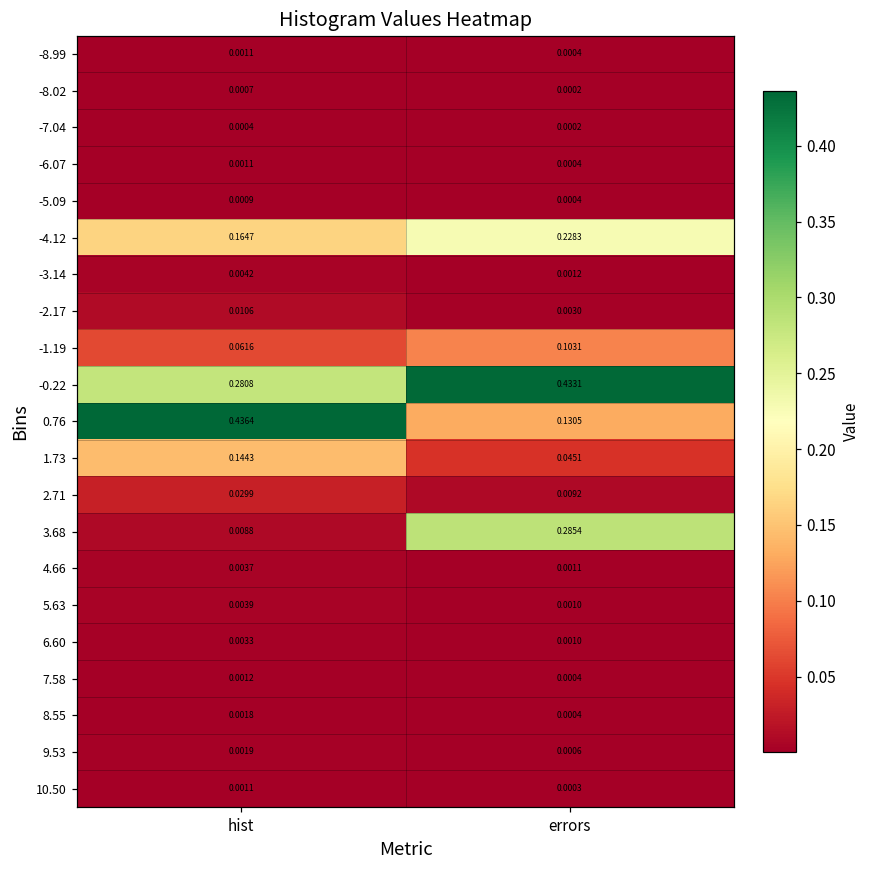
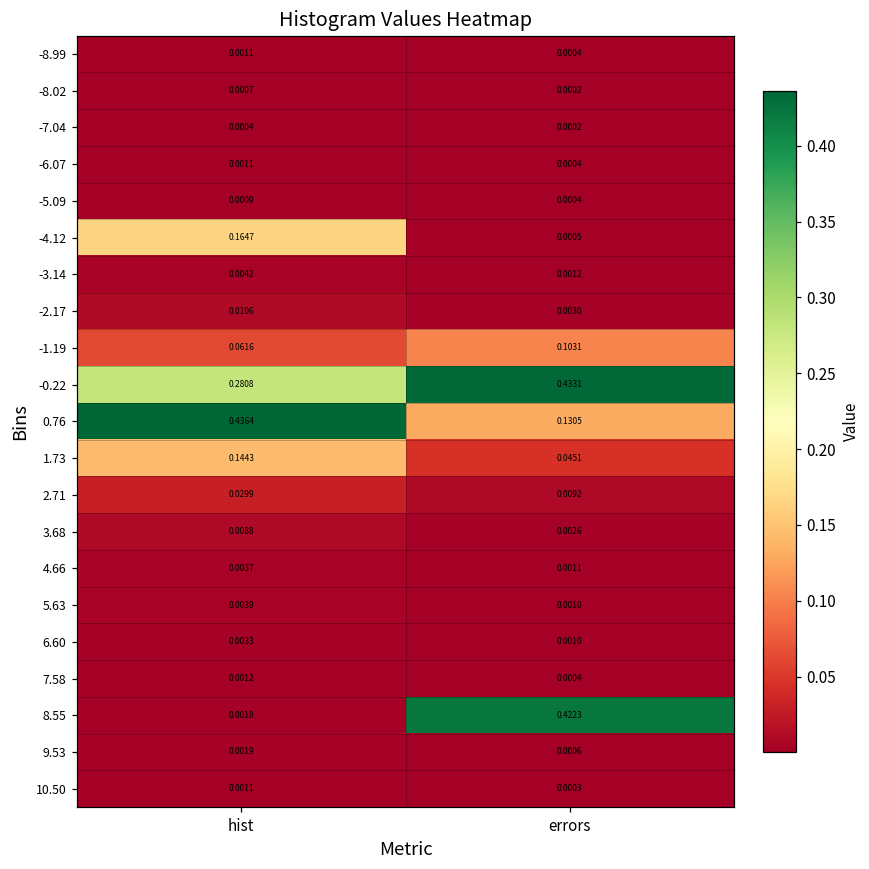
-4.12, errors: 0.2283 -> 0.0005
3.68, errors: 0.2854 -> 0.0026
8.55, errors: 0.0004 -> 0.4223
